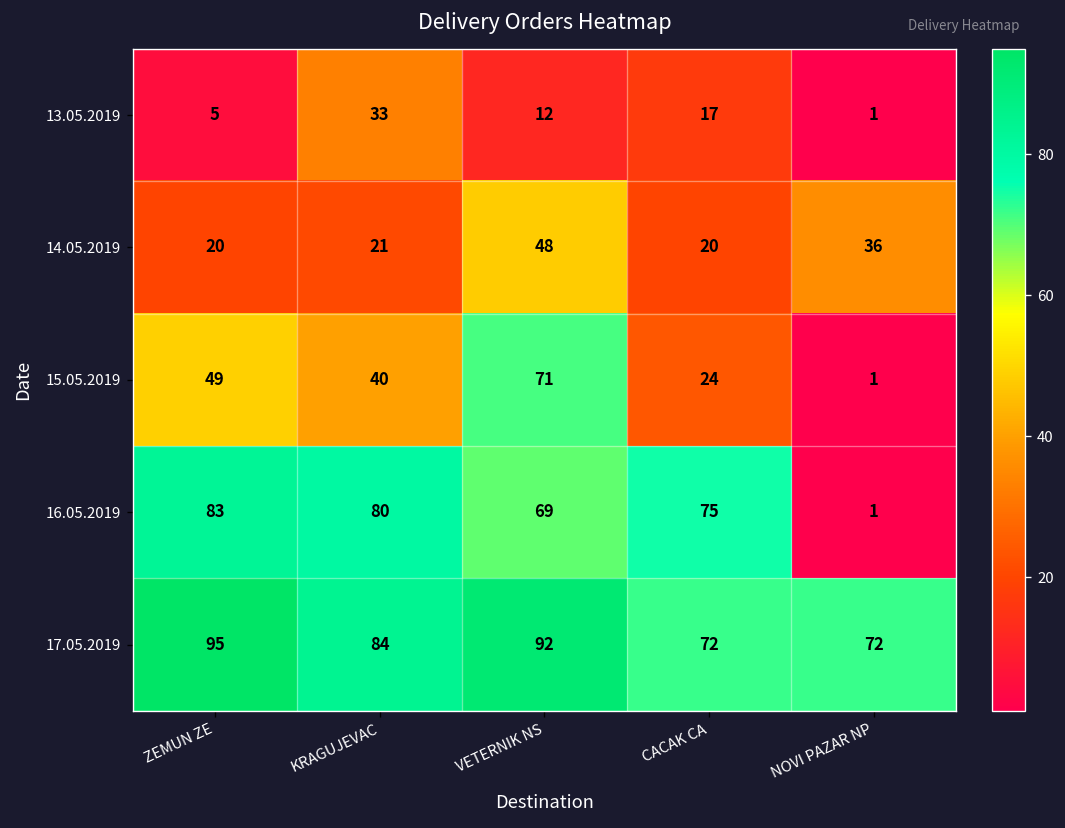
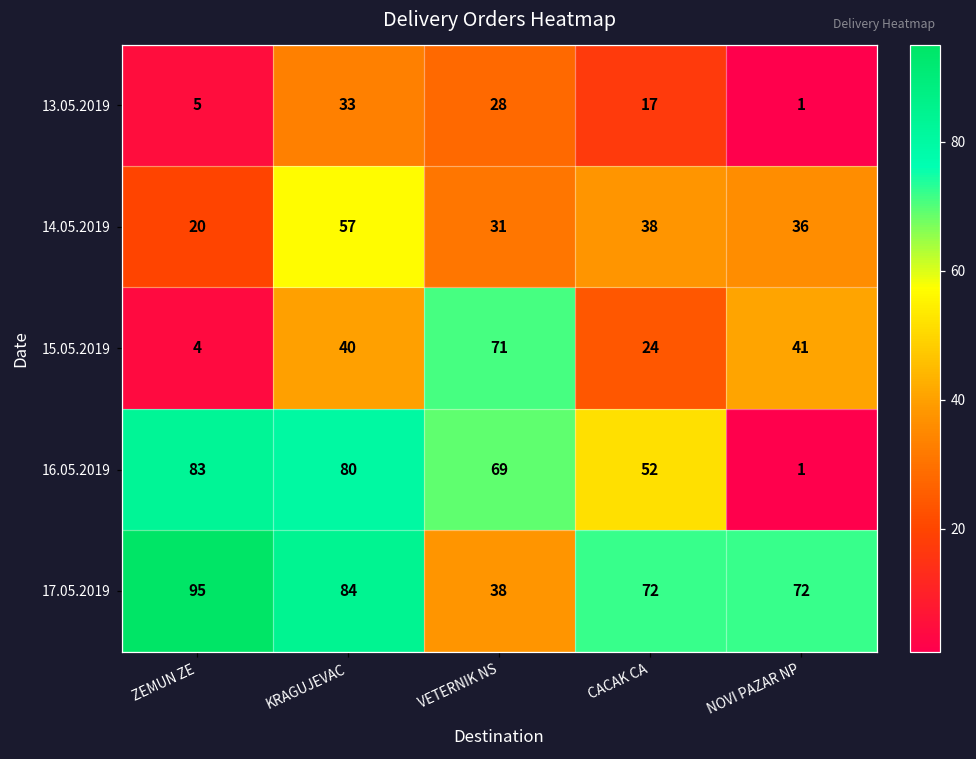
13.05.2019, VETERNIK NS: 12 -> 28
14.05.2019, KRAGUJEVAC: 21 -> 57
14.05.2019, VETERNIK NS: 48 -> 31
14.05.2019, CACAK CA: 20 -> 38
15.05.2019, ZEMUN ZE: 49 -> 4
15.05.2019, NOVI PAZAR NP: 1 -> 41
16.05.2019, CACAK CA: 75 -> 52
17.05.2019, VETERNIK NS: 92 -> 38
